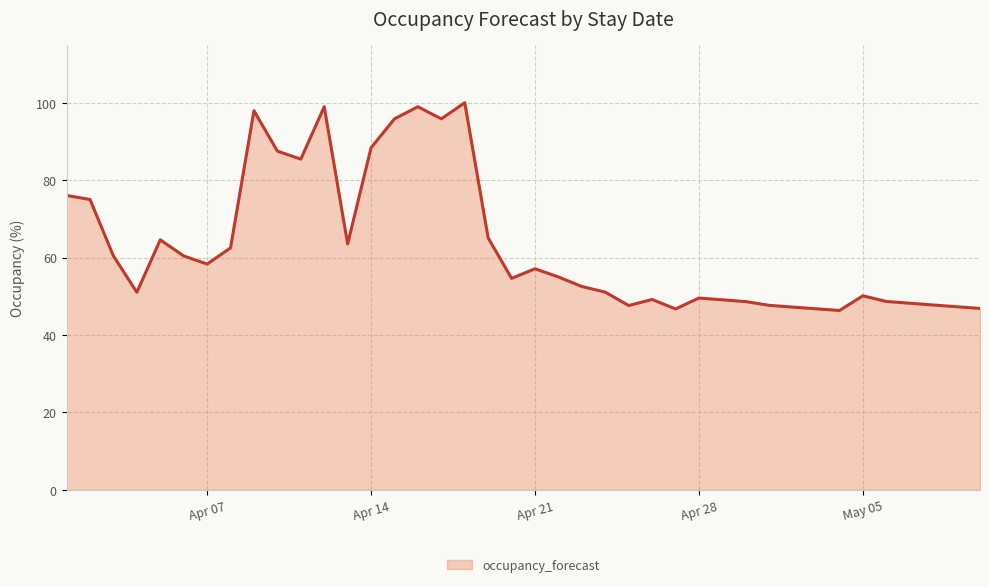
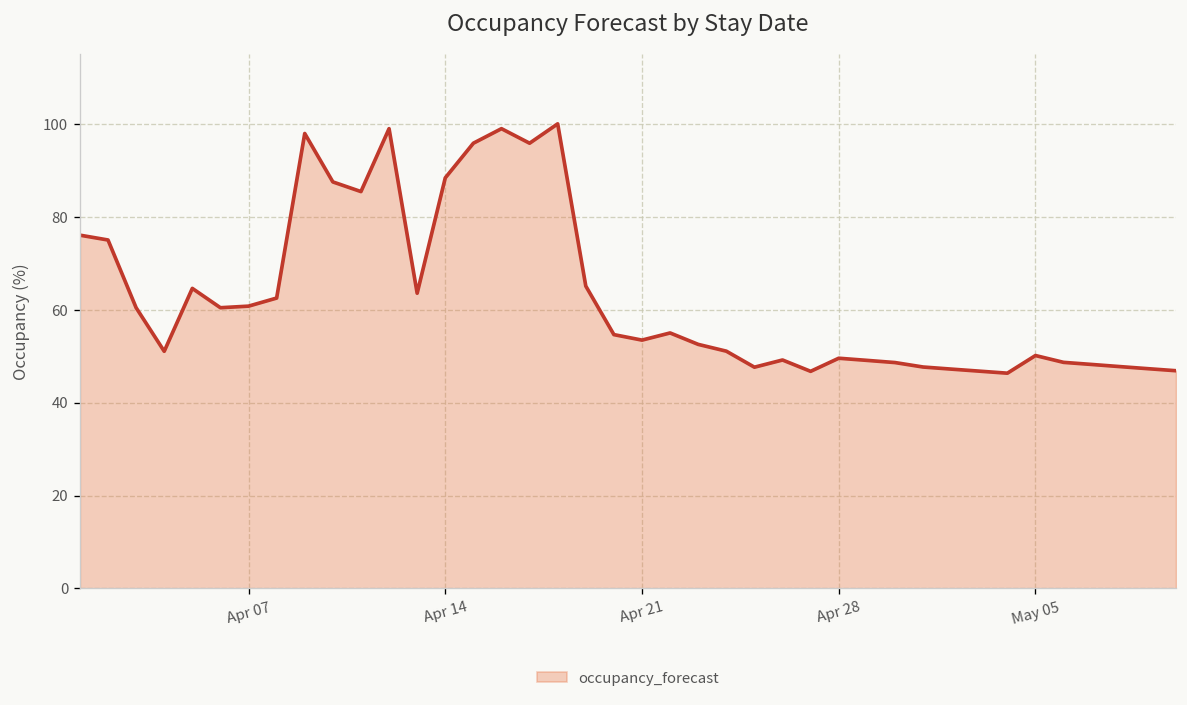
Apr 07: 58 -> 61
Apr 21: 57 -> 53
